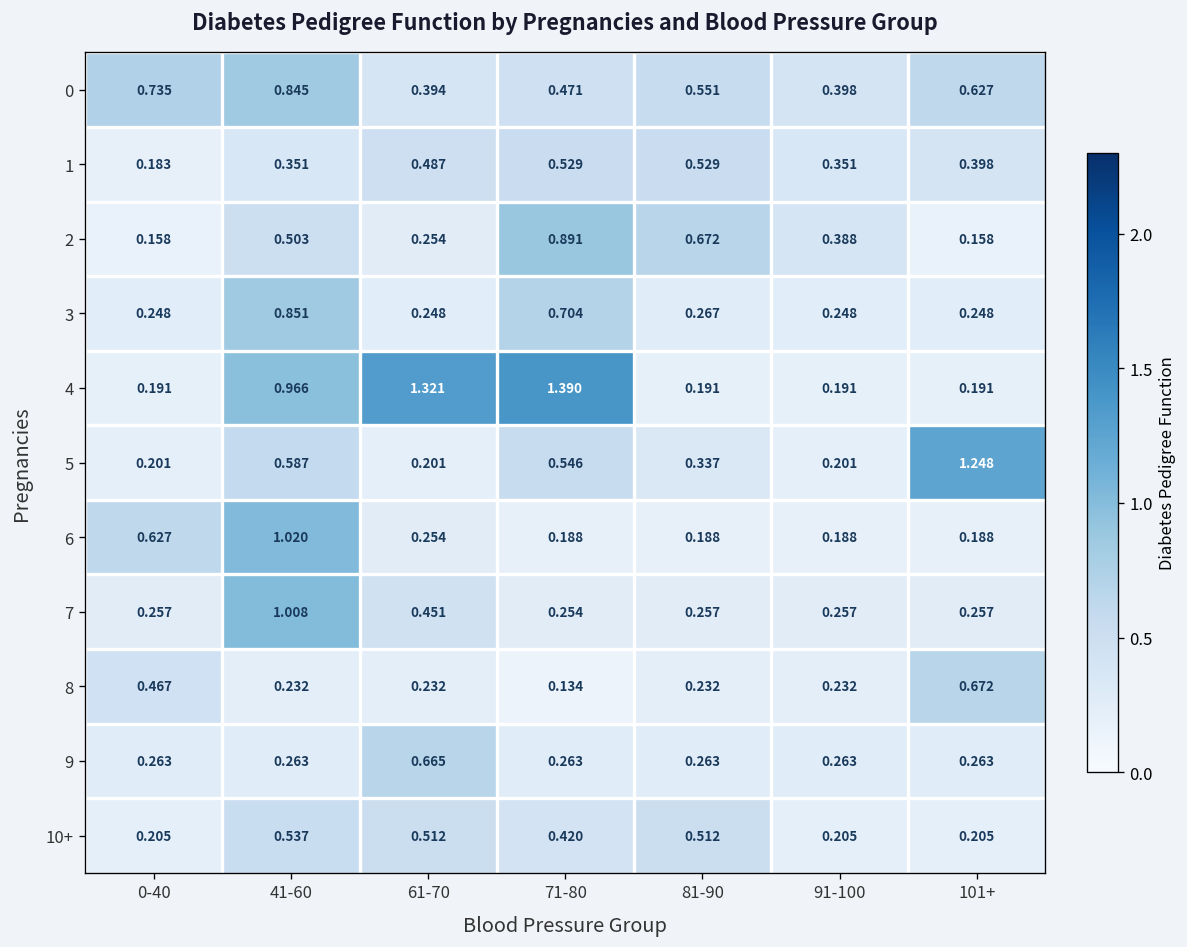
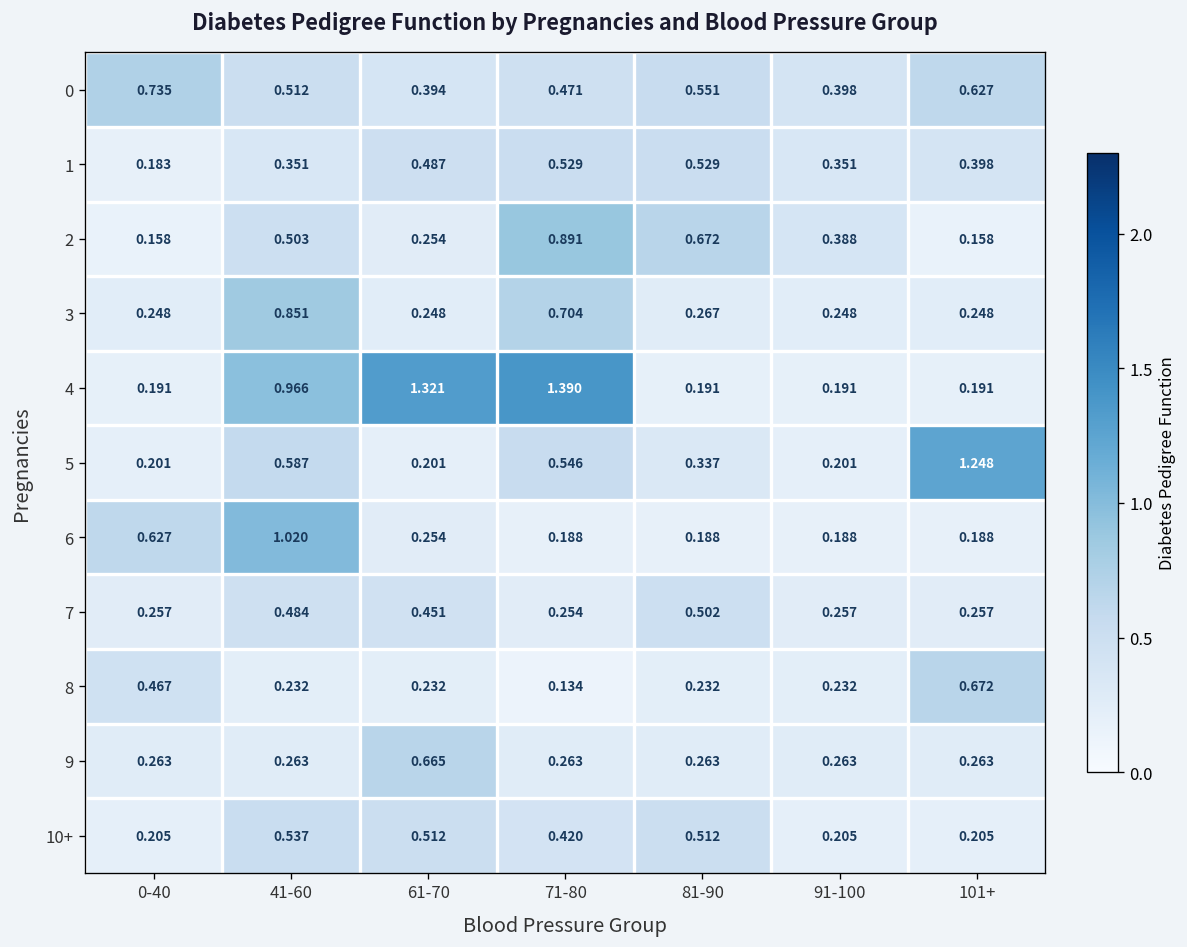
0, 41-60: 0.845 -> 0.512
7, 41-60: 1.008 -> 0.484
7, 81-90: 0.257 -> 0.502
